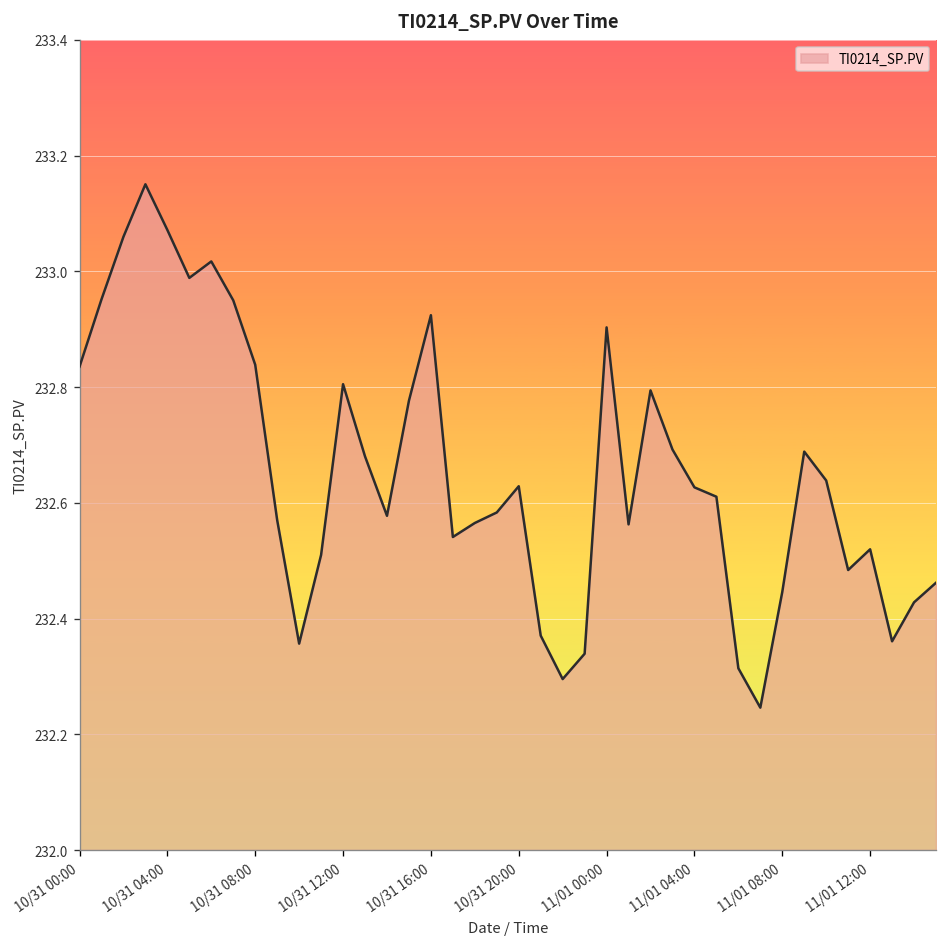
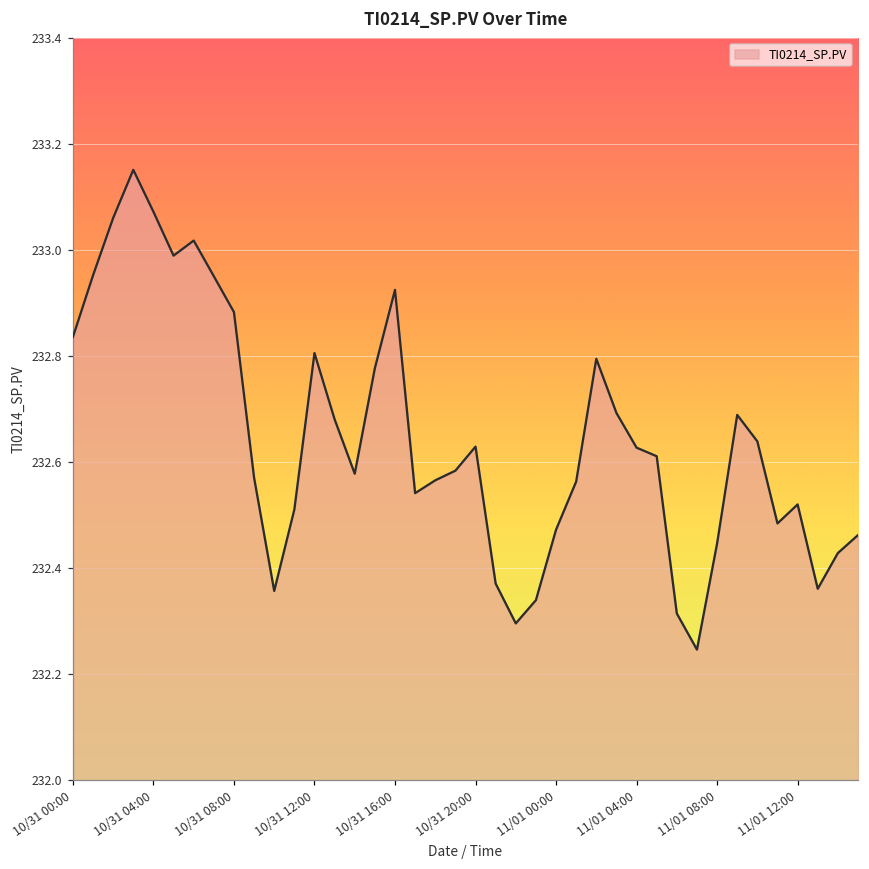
10/31 08:00: 232.84 -> 232.88
11/01 00:00: 232.90 -> 232.47
